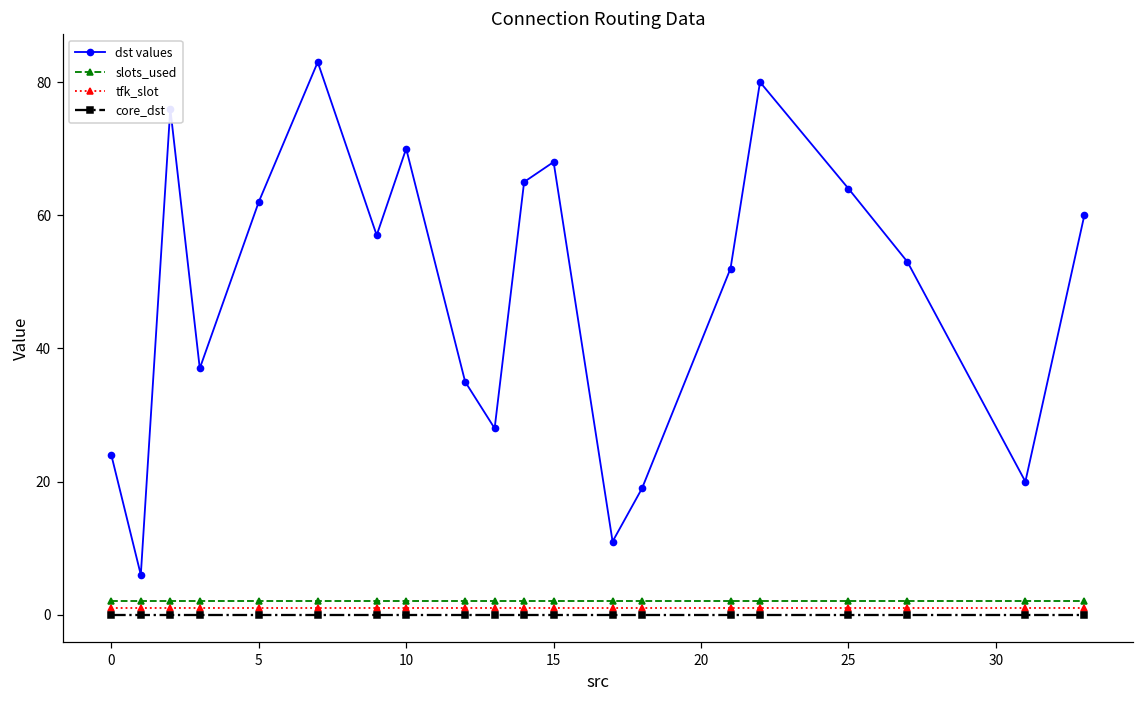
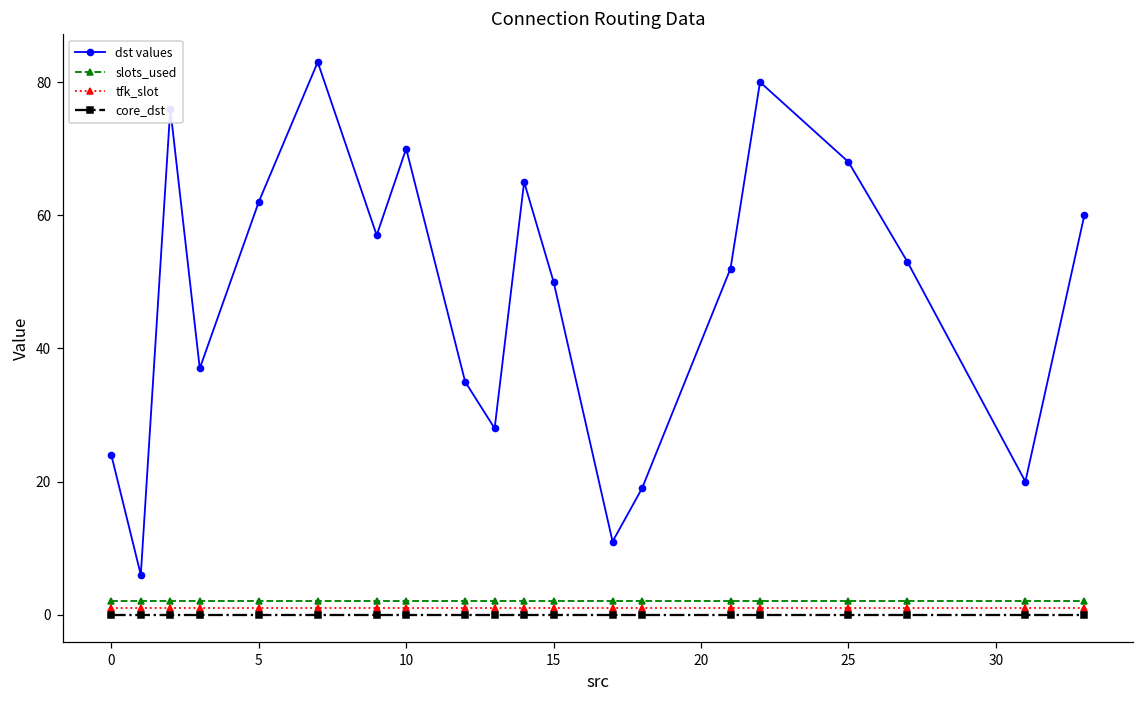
dst values, 15: 68 -> 50
dst values, 25: 64 -> 68
